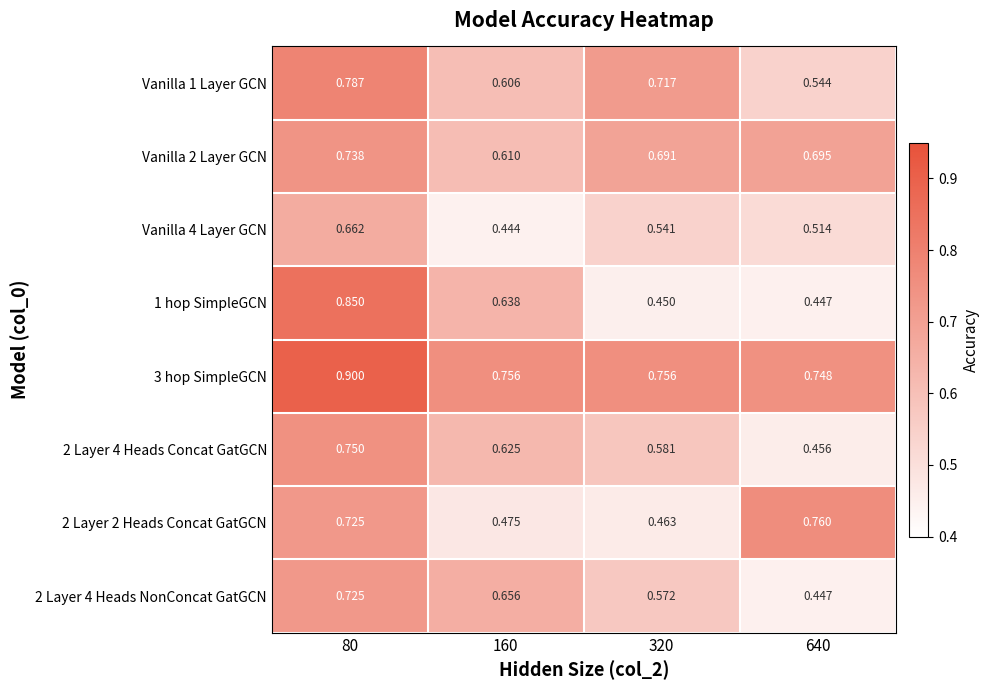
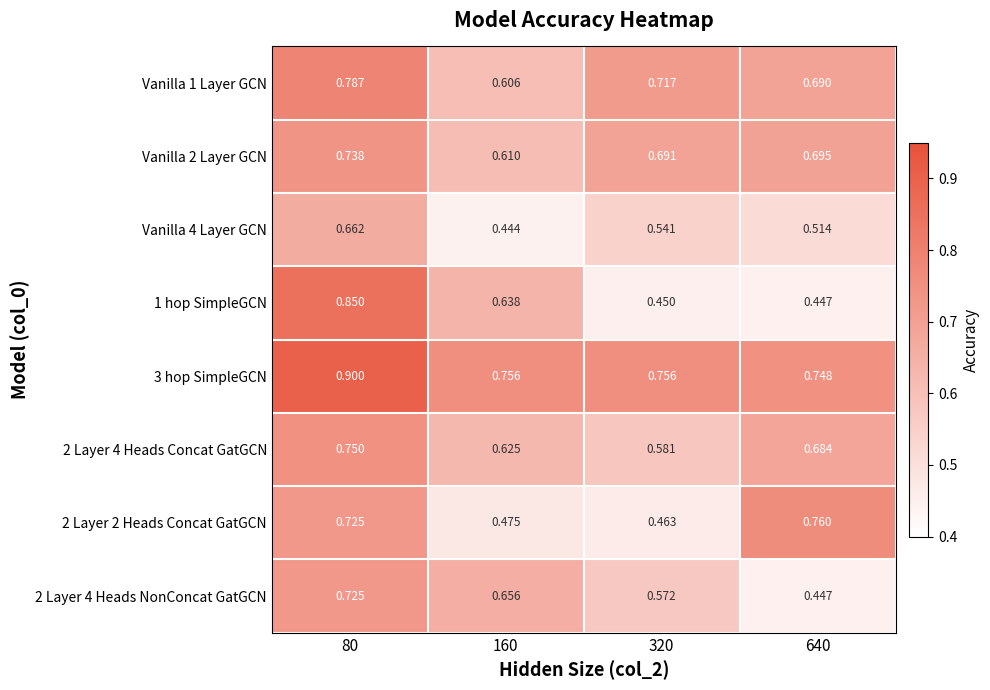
Vanilla 1 Layer GCN, 640: 0.544 -> 0.690
2 Layer 4 Heads Concat GatGCN, 640: 0.456 -> 0.684
